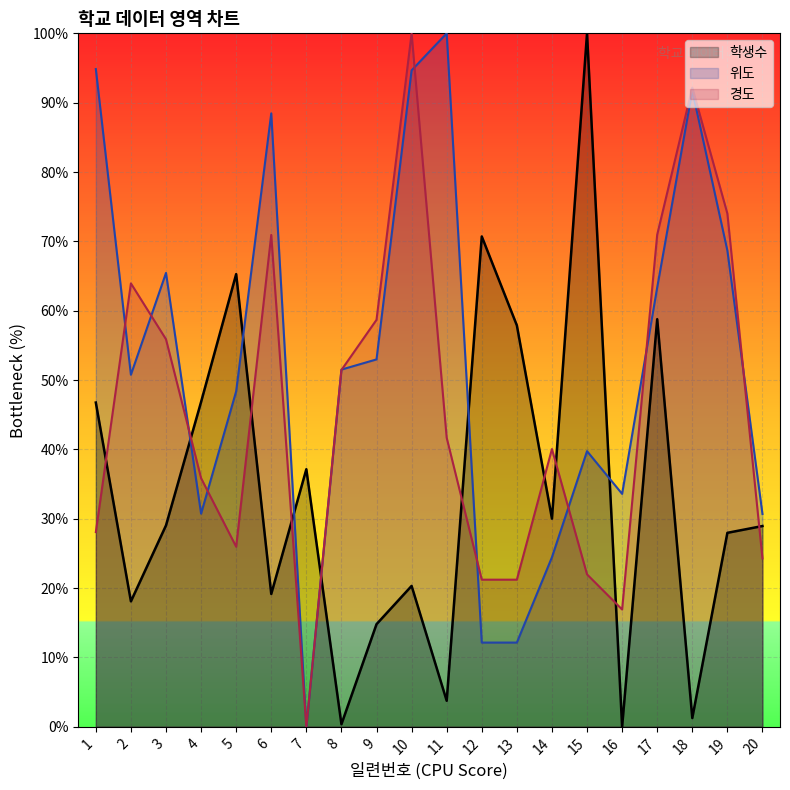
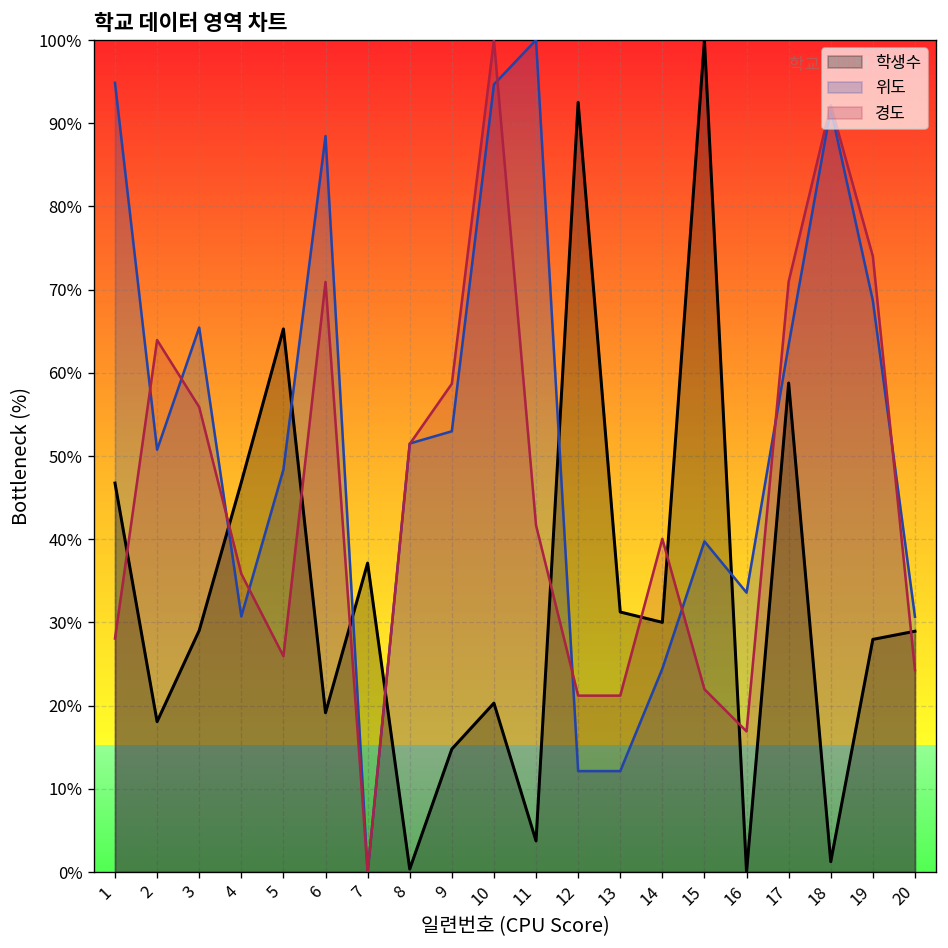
학생수, 12: 71% -> 93%
학생수, 13: 58% -> 31%
